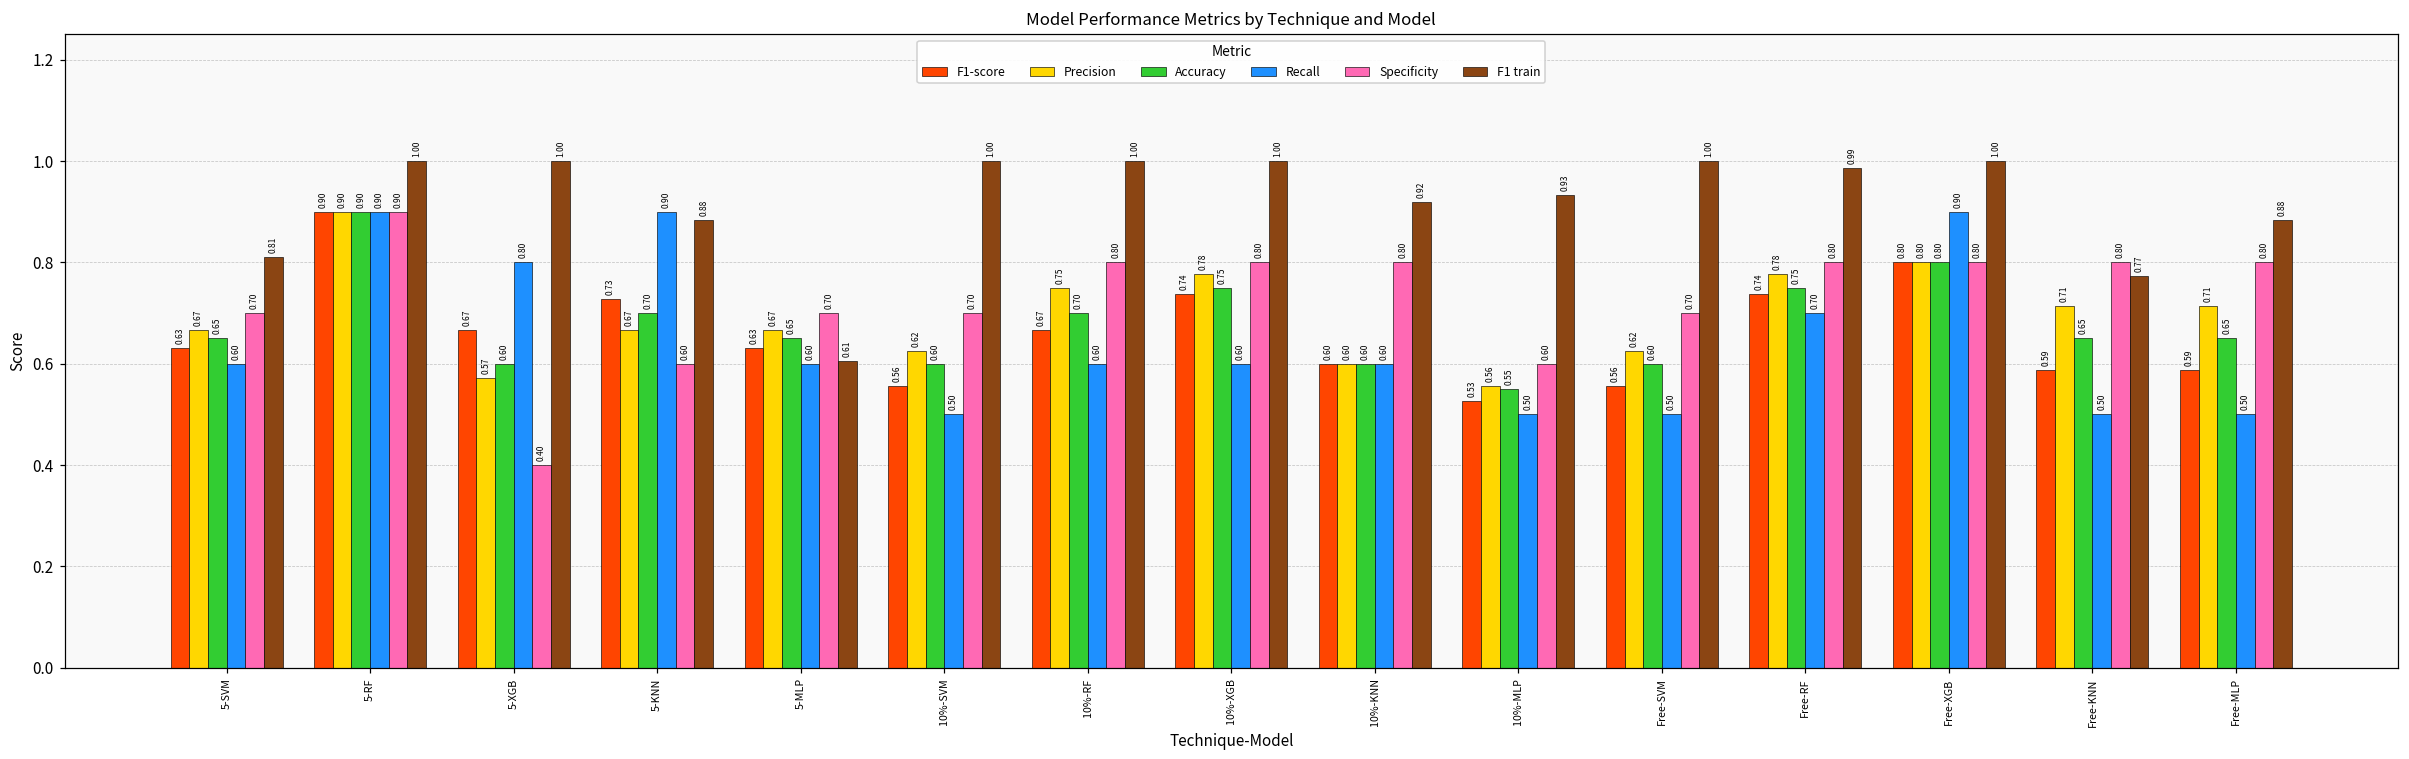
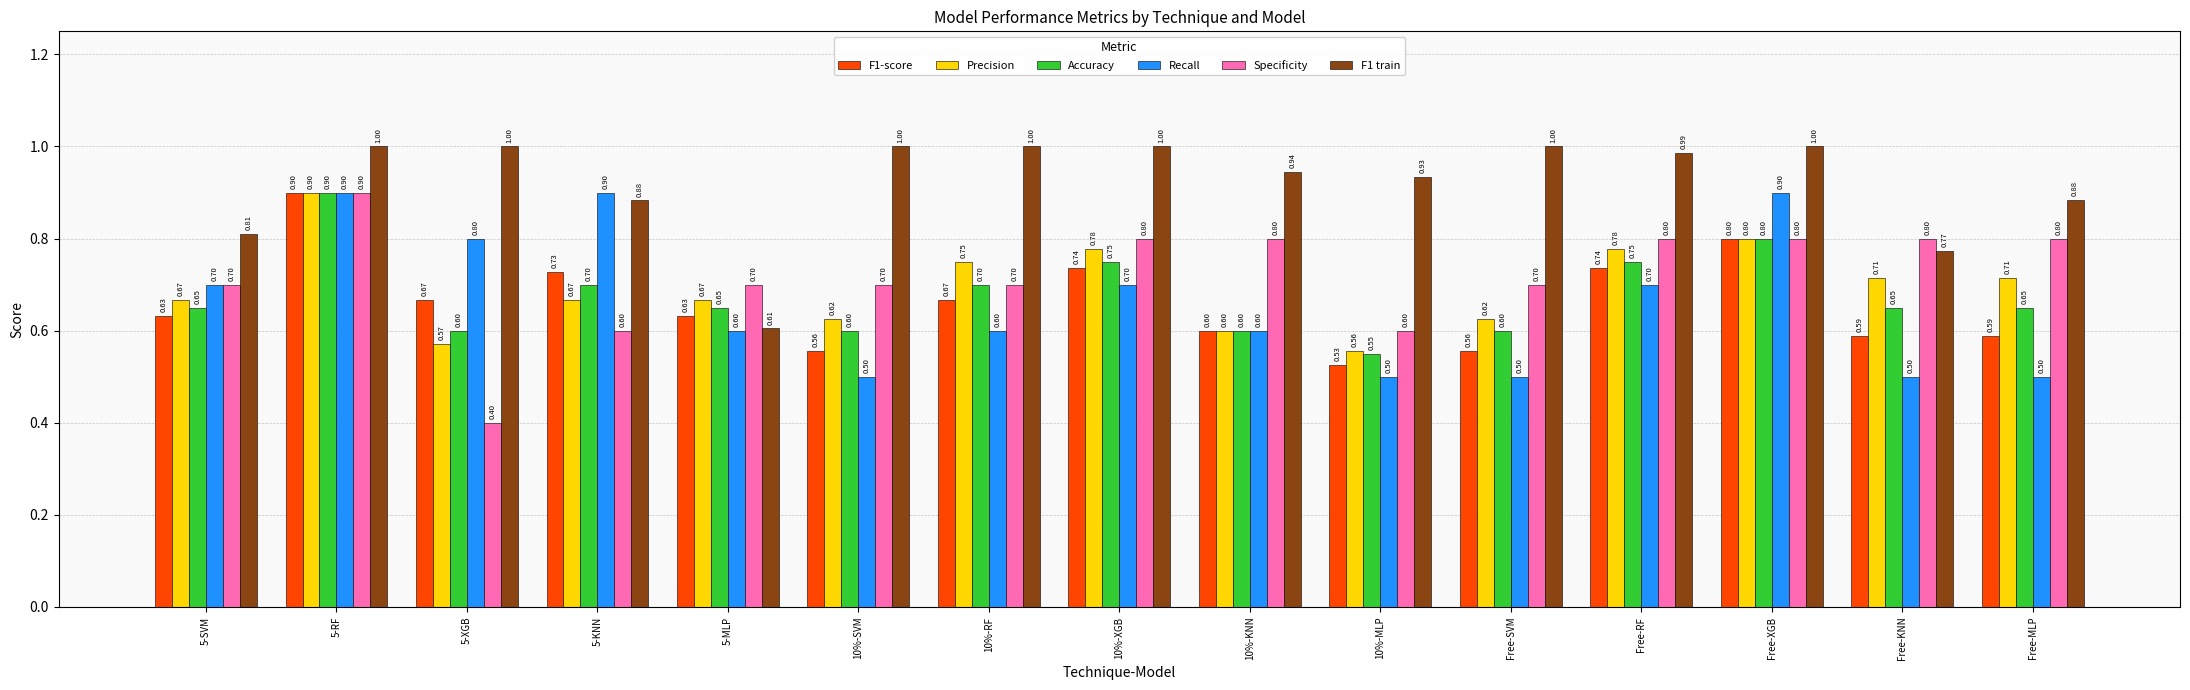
Recall, 5-SVM: 0.60 -> 0.70
Specificity, 10%-RF: 0.80 -> 0.70
Recall, 10%-XGB: 0.60 -> 0.70
F1 train, 10%-KNN: 0.92 -> 0.94
